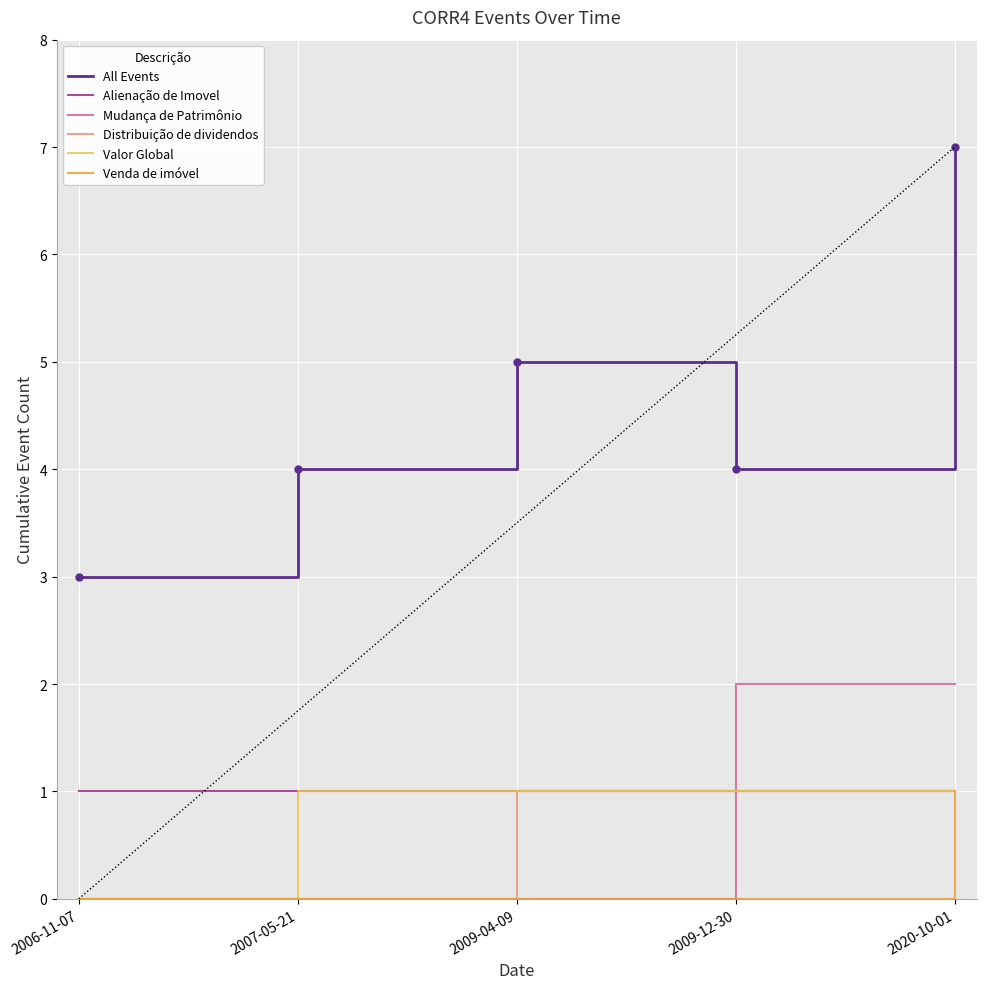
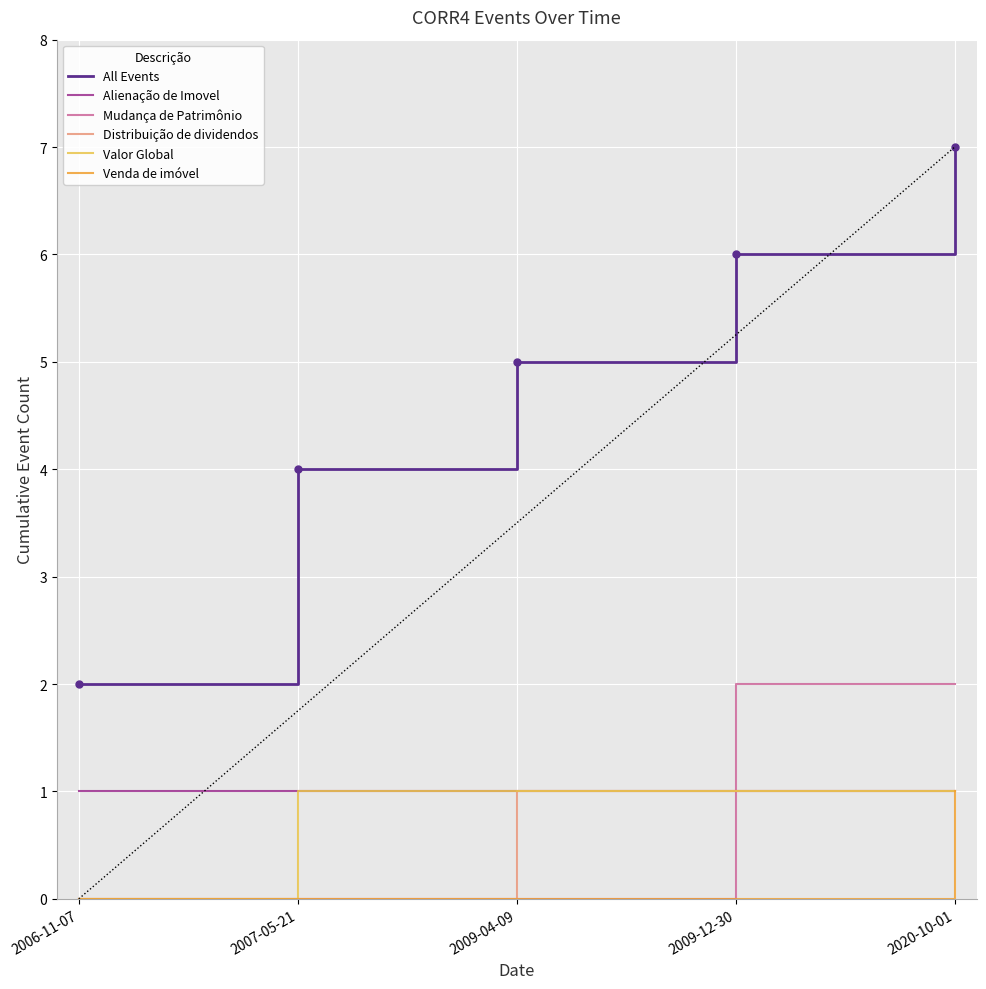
All Events, 2006-11-07: 3 -> 2
All Events, 2009-12-30: 4 -> 6
